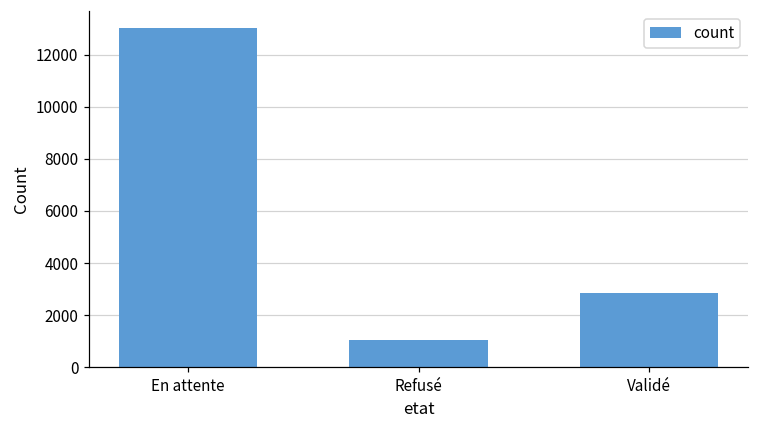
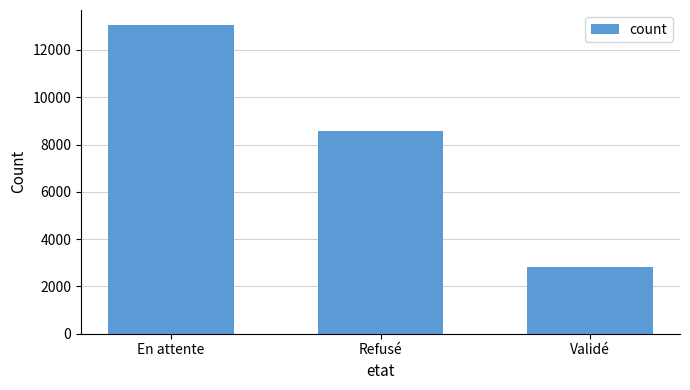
Refusé: 1000 -> 8600
